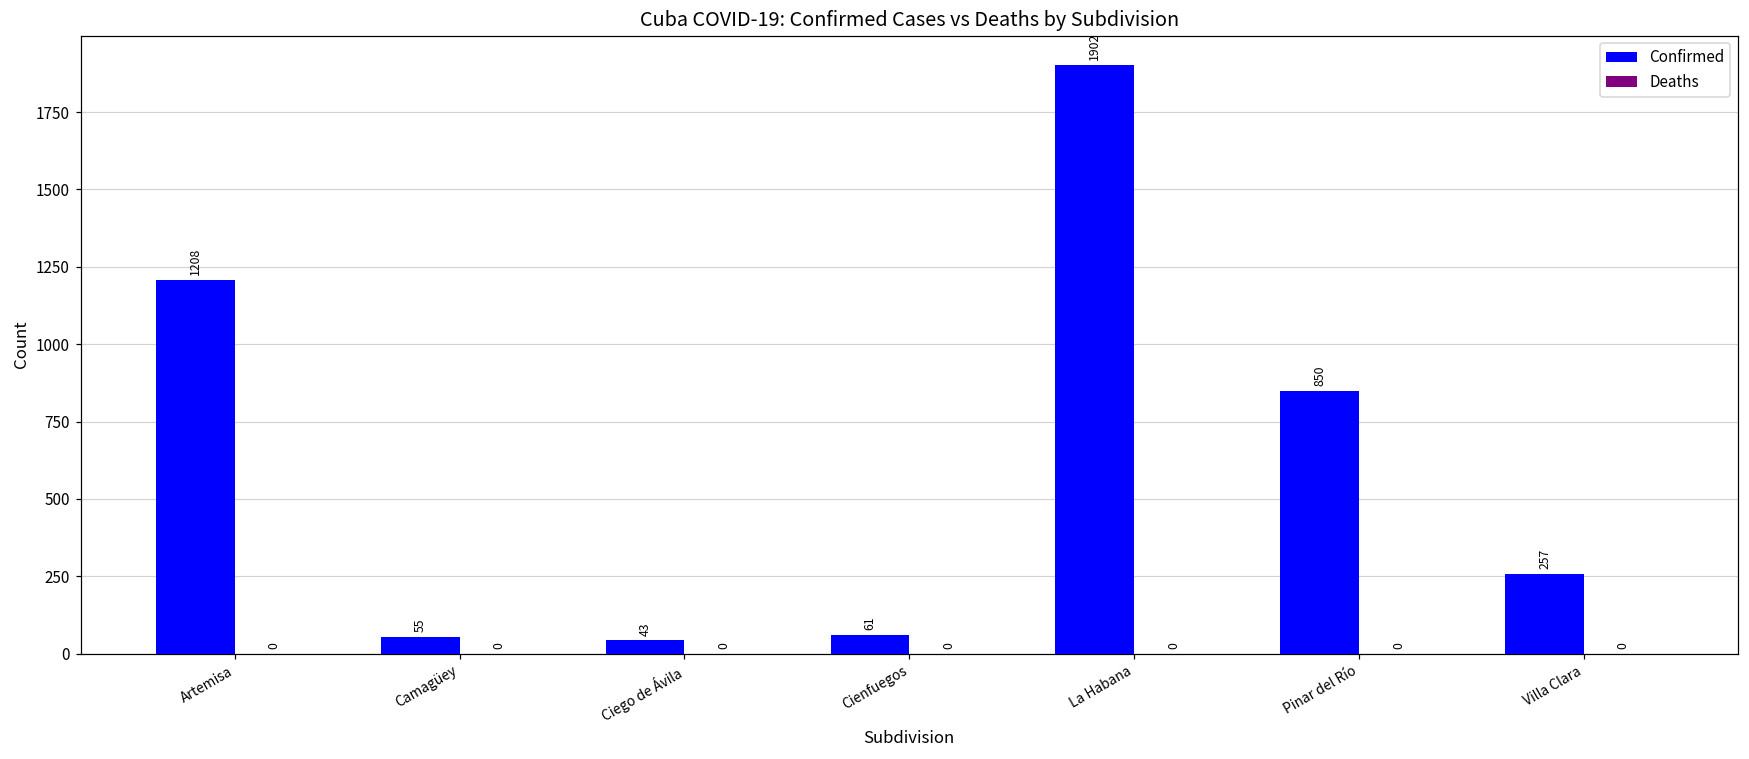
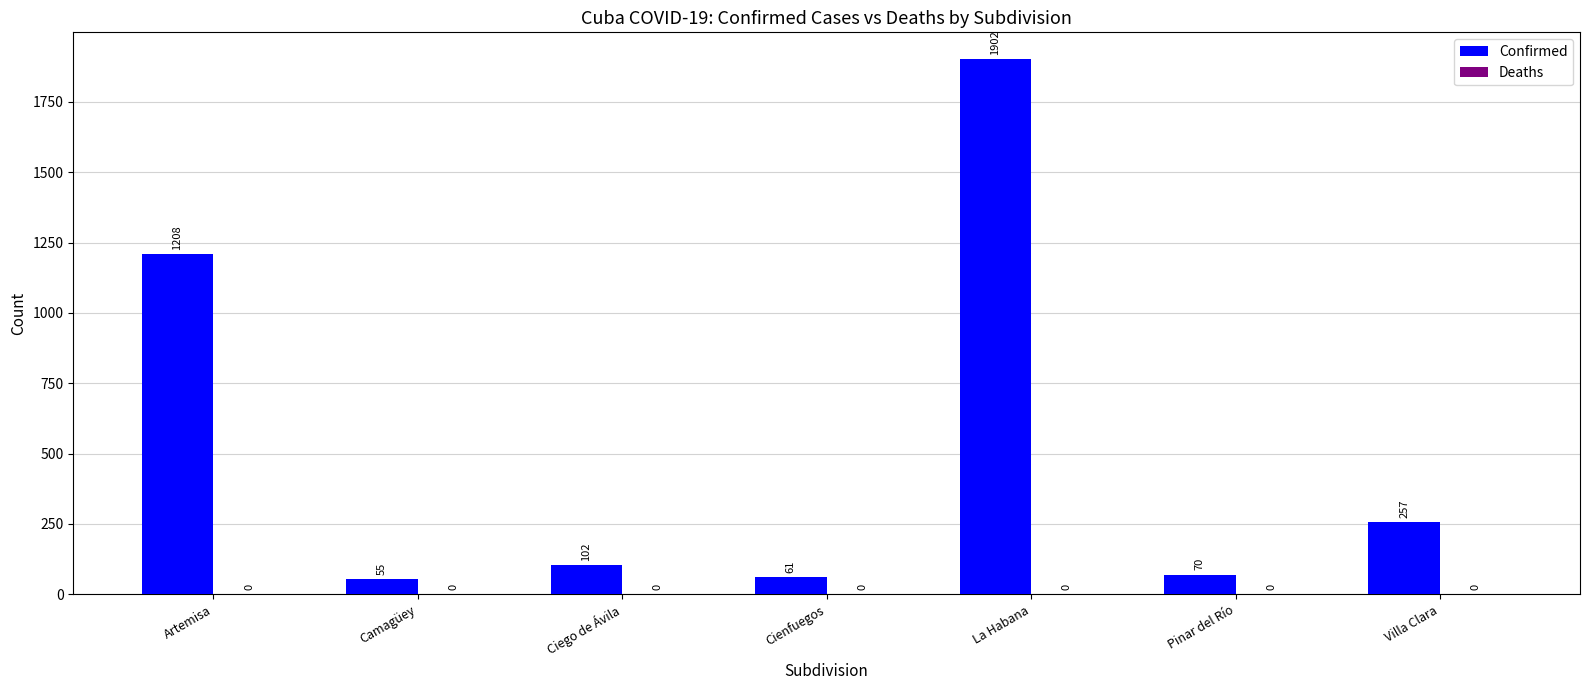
Confirmed, Ciego de Ávila: 43 -> 102
Confirmed, Pinar del Río: 850 -> 70
